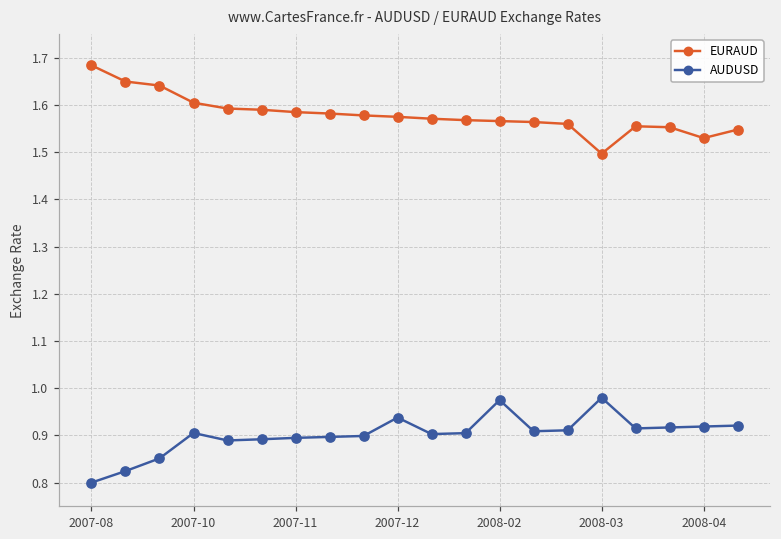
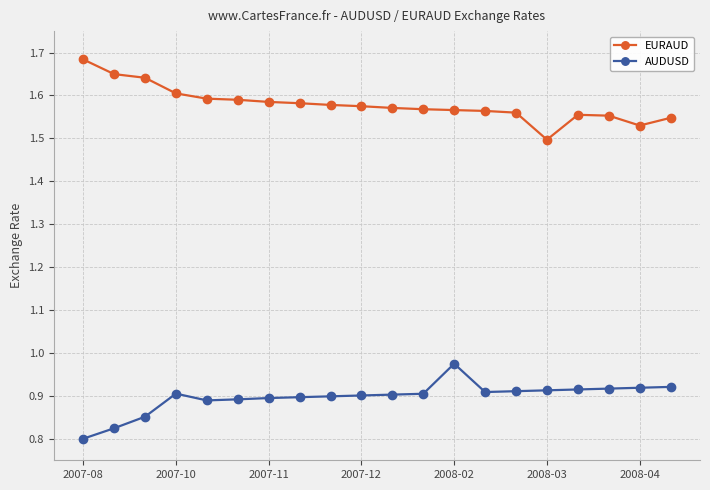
AUDUSD, 2007-12: 0.94 -> 0.90
AUDUSD, 2008-03: 0.98 -> 0.91
